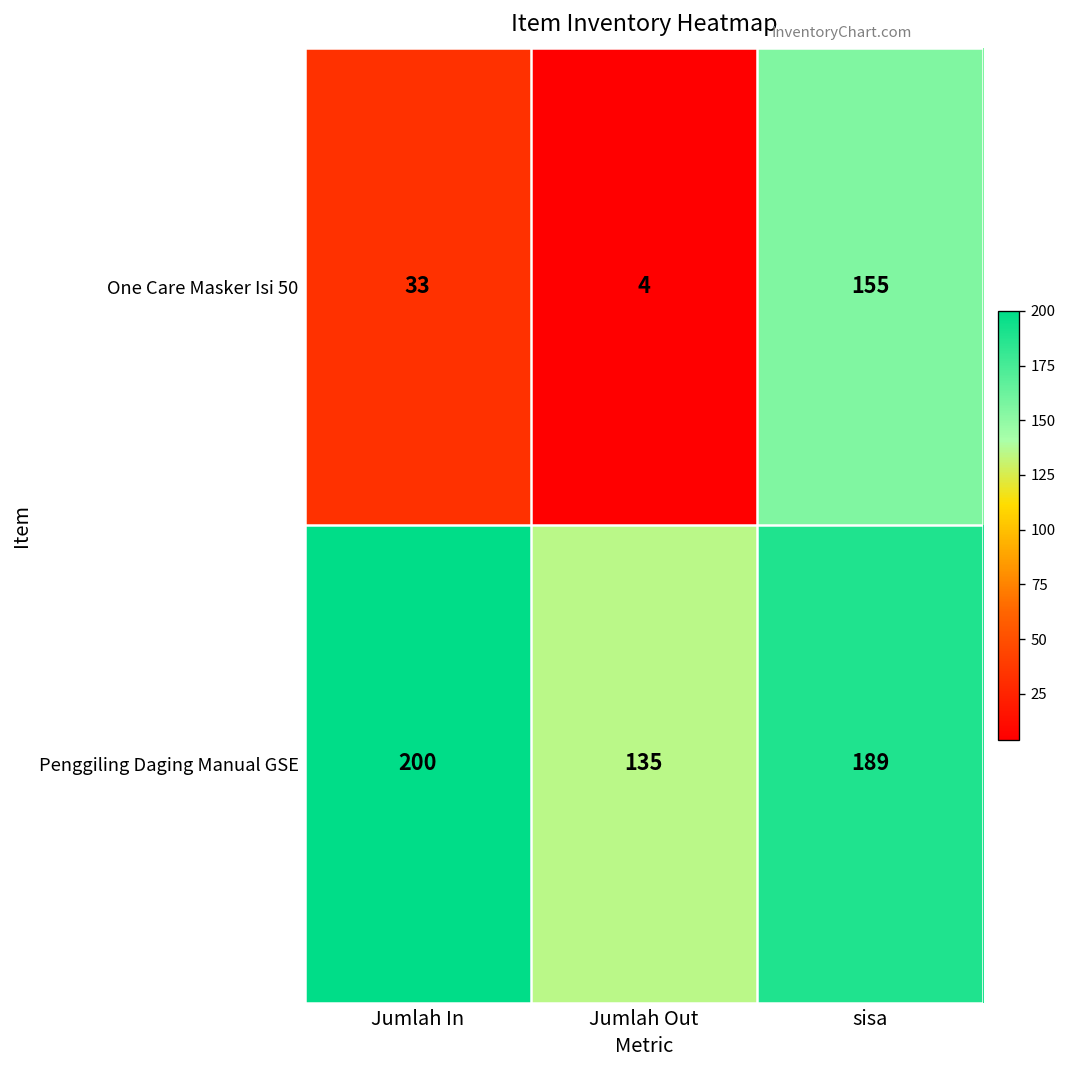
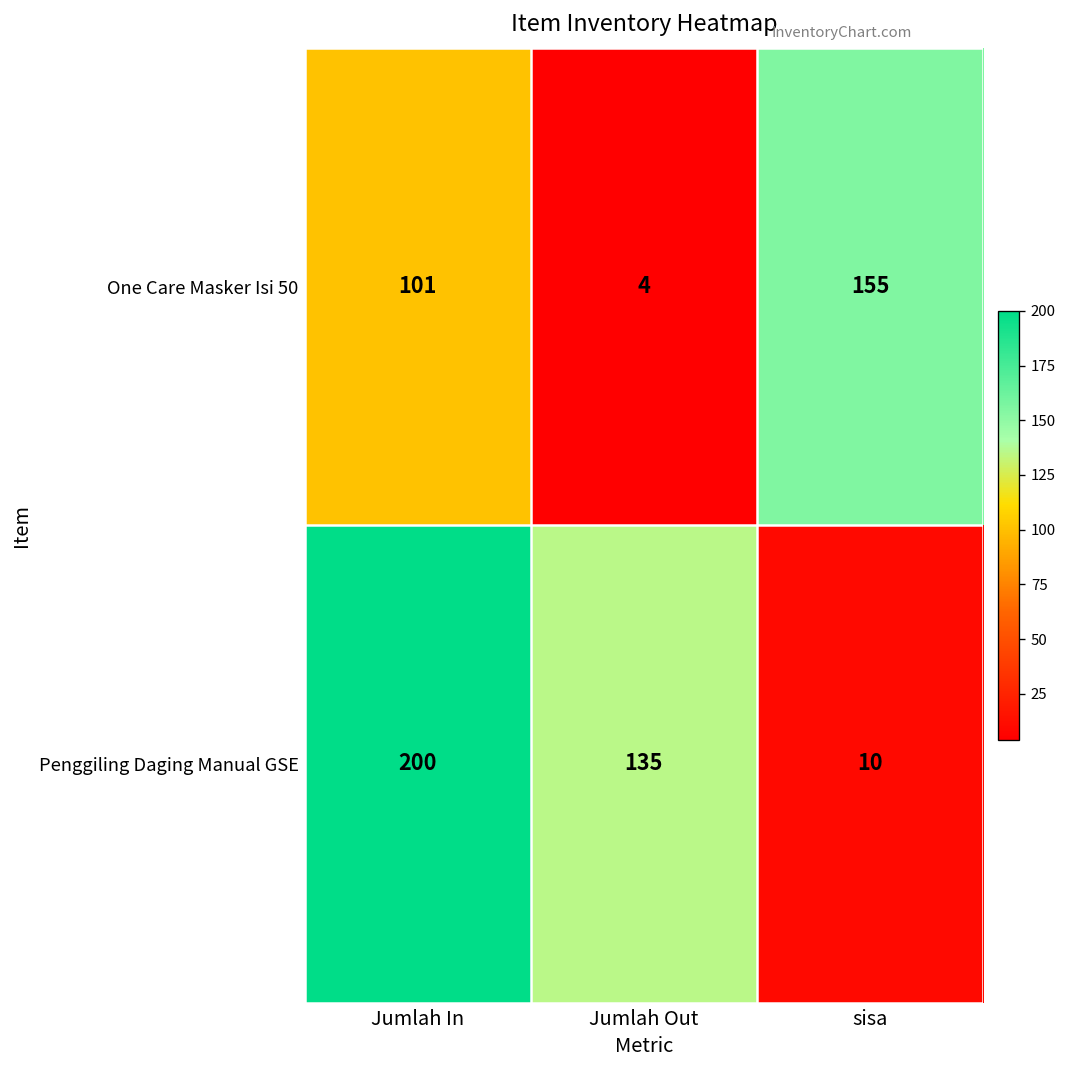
One Care Masker Isi 50, Jumlah In: 33 -> 101
Penggiling Daging Manual GSE, sisa: 189 -> 10
